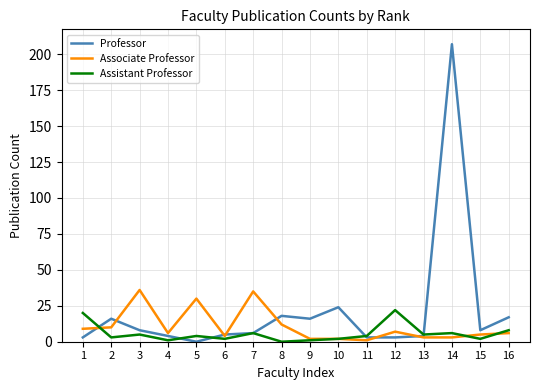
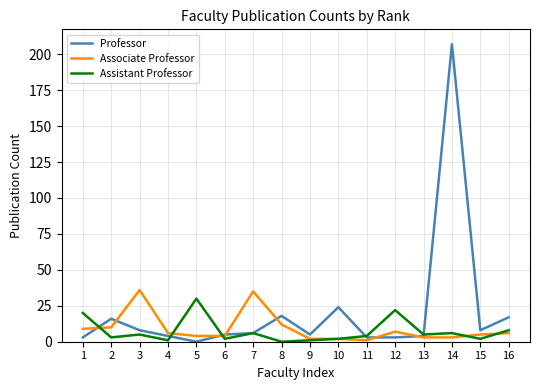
Associate Professor, 5: 30 -> 4
Assistant Professor, 5: 4 -> 30
Professor, 9: 16 -> 5
